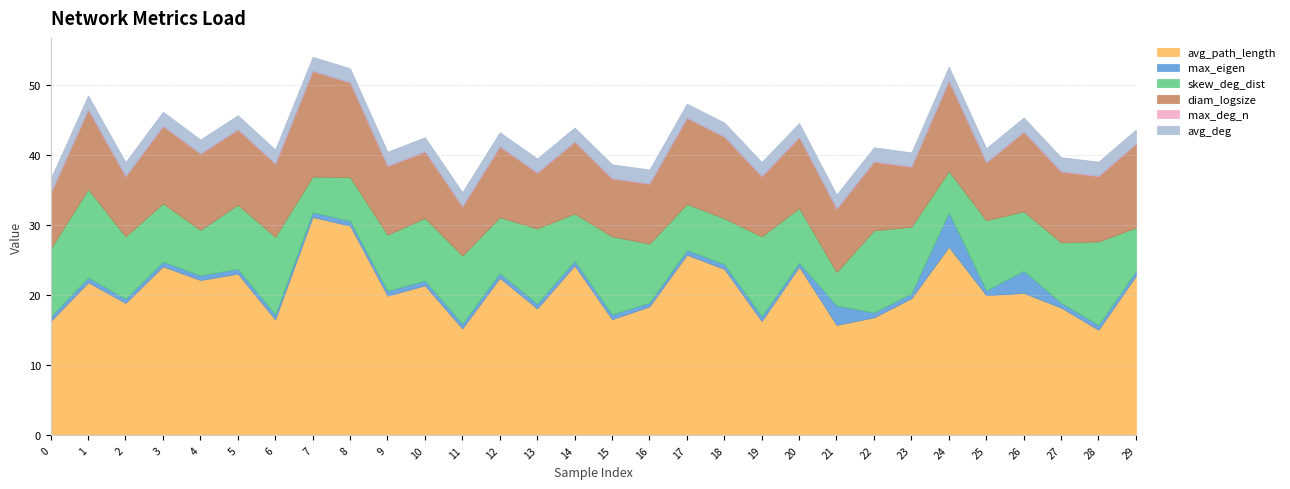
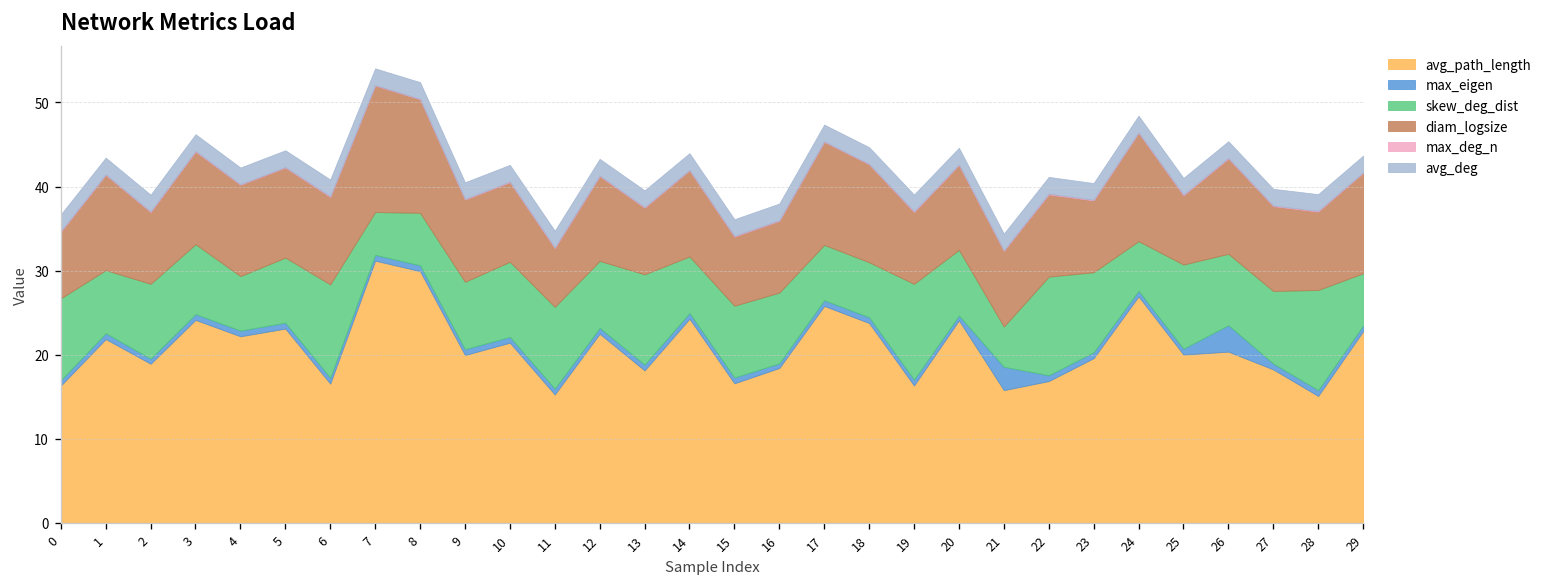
skew_deg_dist, 1: 13 -> 8
skew_deg_dist, 5: 9 -> 8
skew_deg_dist, 15: 11 -> 9
max_eigen, 24: 5 -> 1
